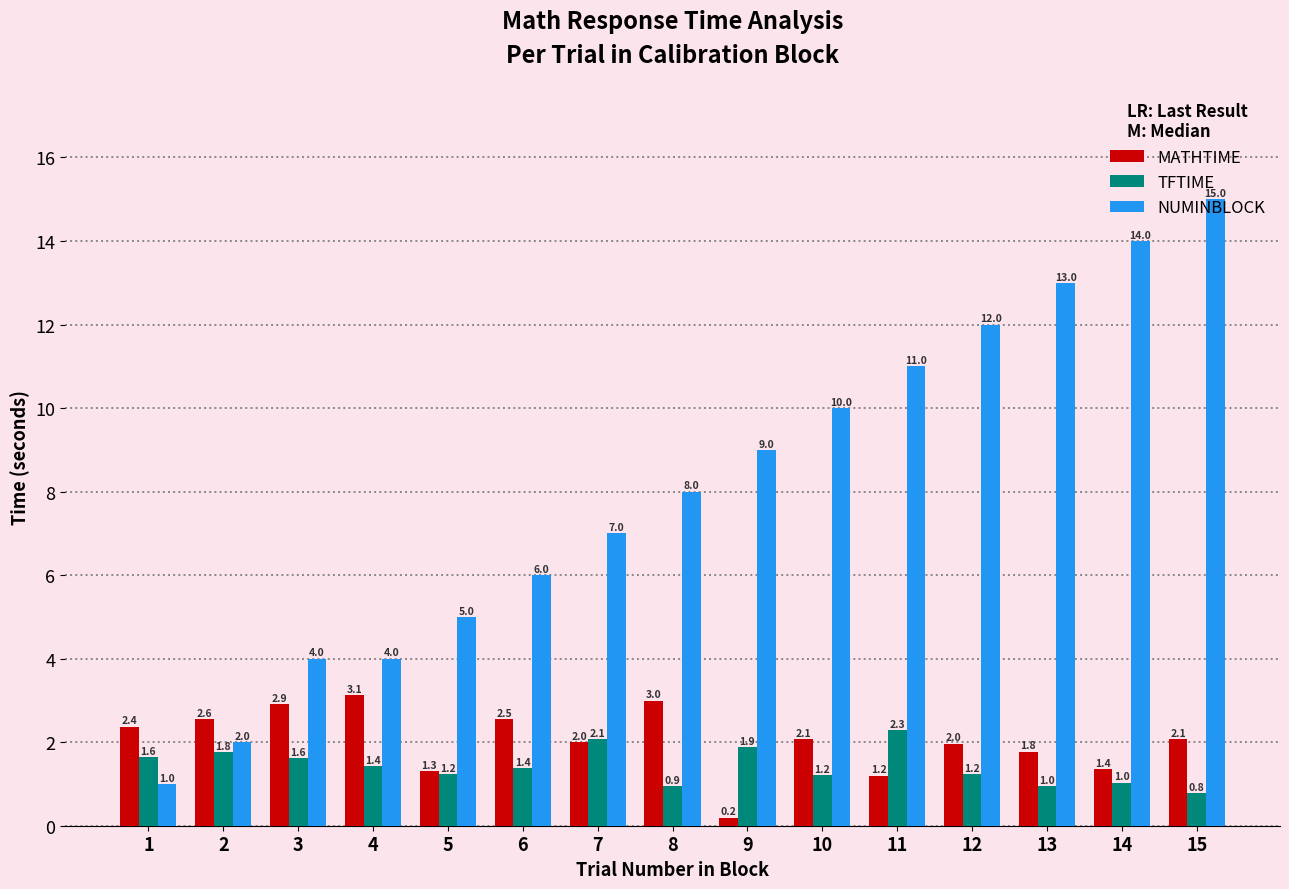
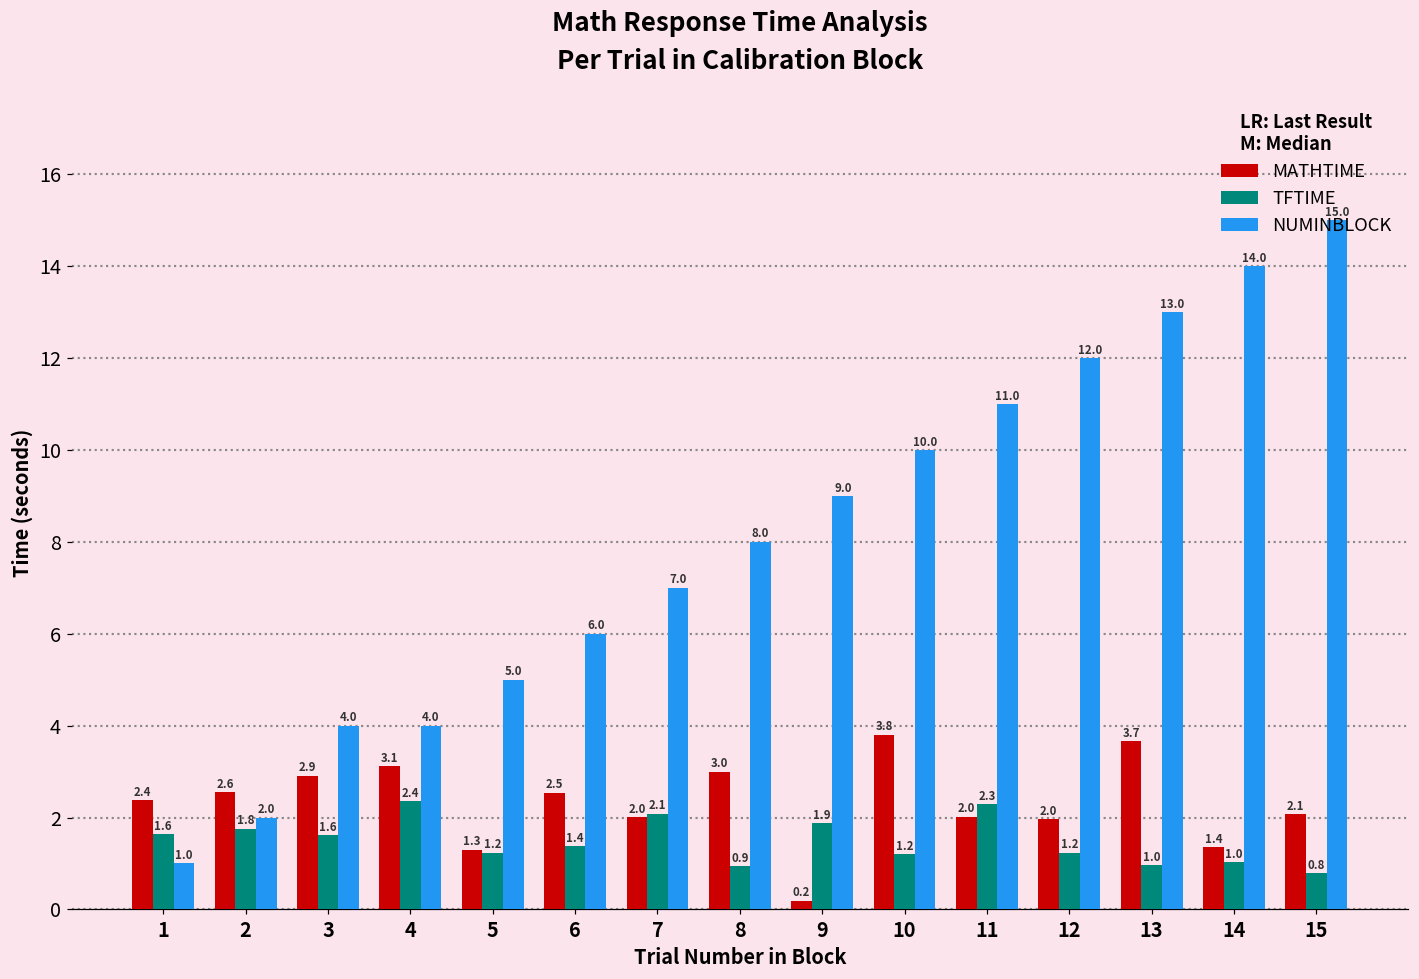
TFTIME, 4: 1.4 -> 2.4
MATHTIME, 10: 2.1 -> 3.8
MATHTIME, 11: 1.2 -> 2.0
MATHTIME, 13: 1.8 -> 3.7
